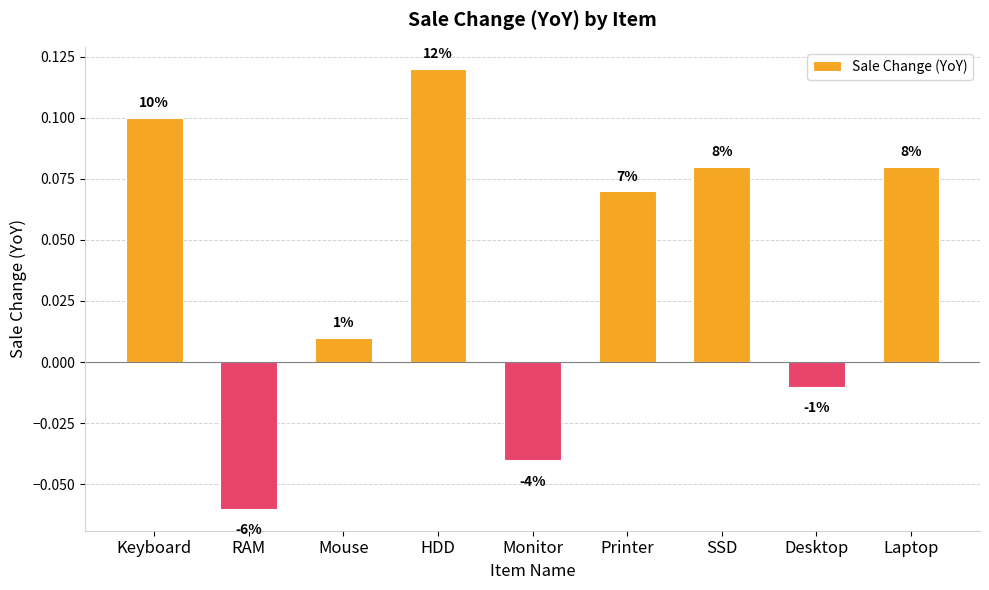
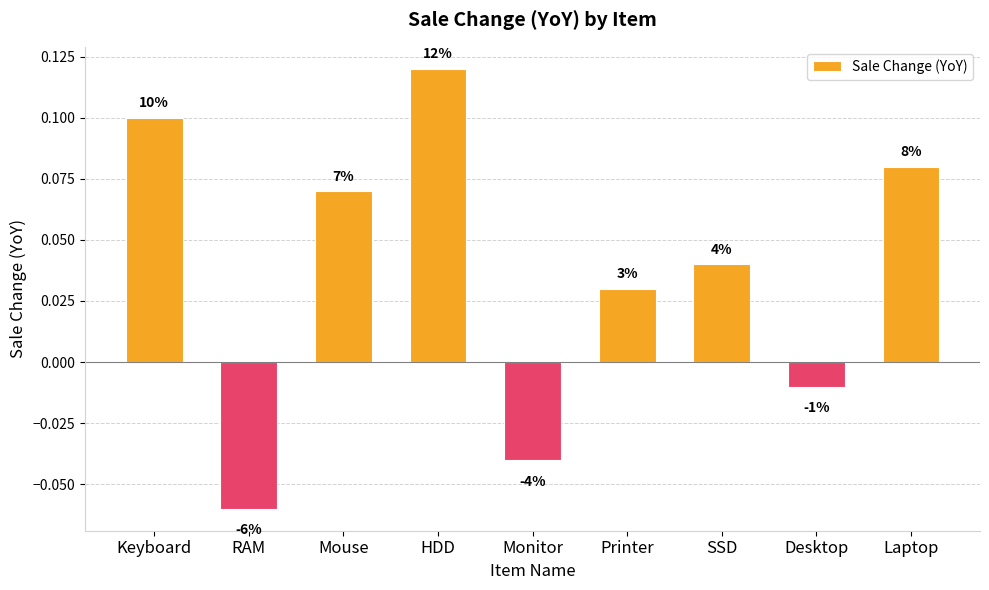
Mouse: 1% -> 7%
Printer: 7% -> 3%
SSD: 8% -> 4%
